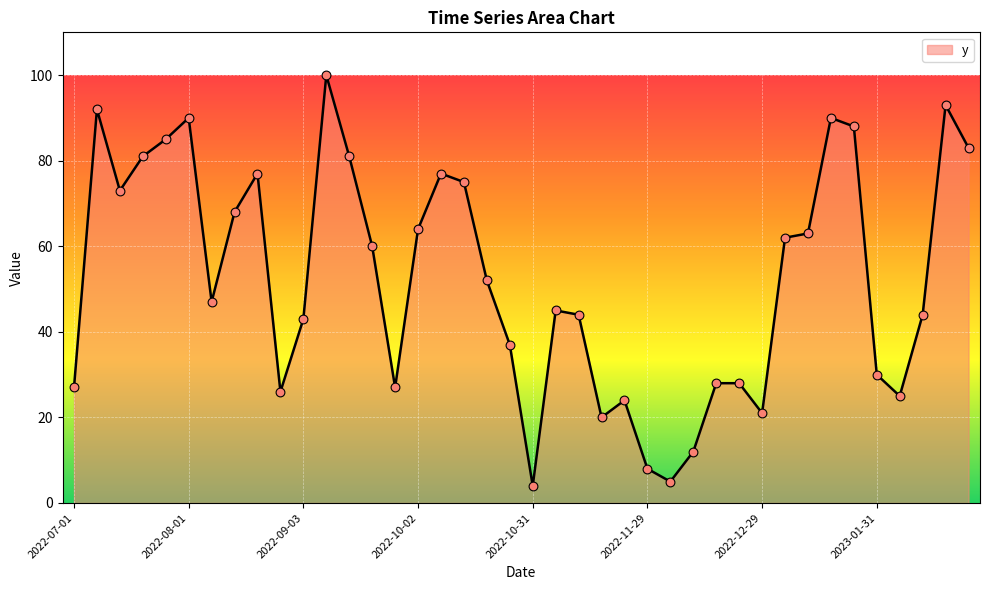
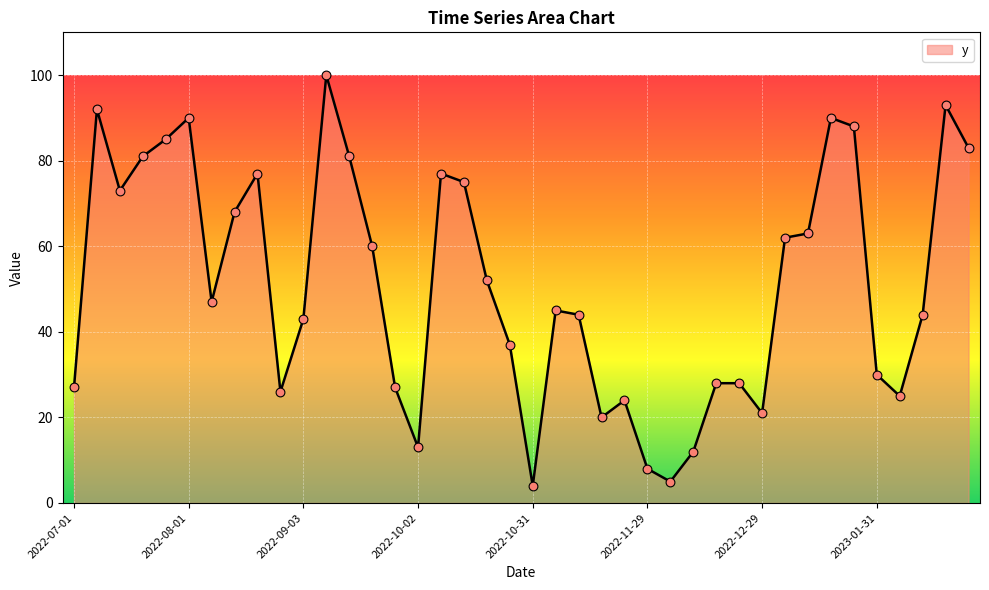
2022-10-02: 64 -> 13
